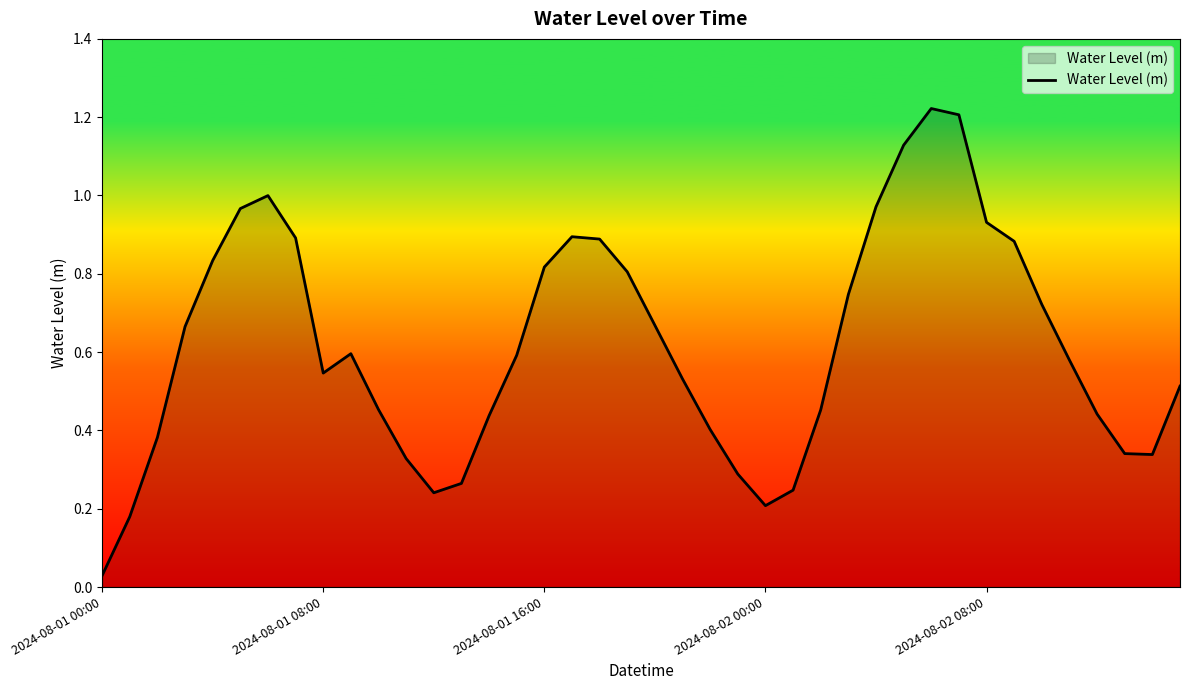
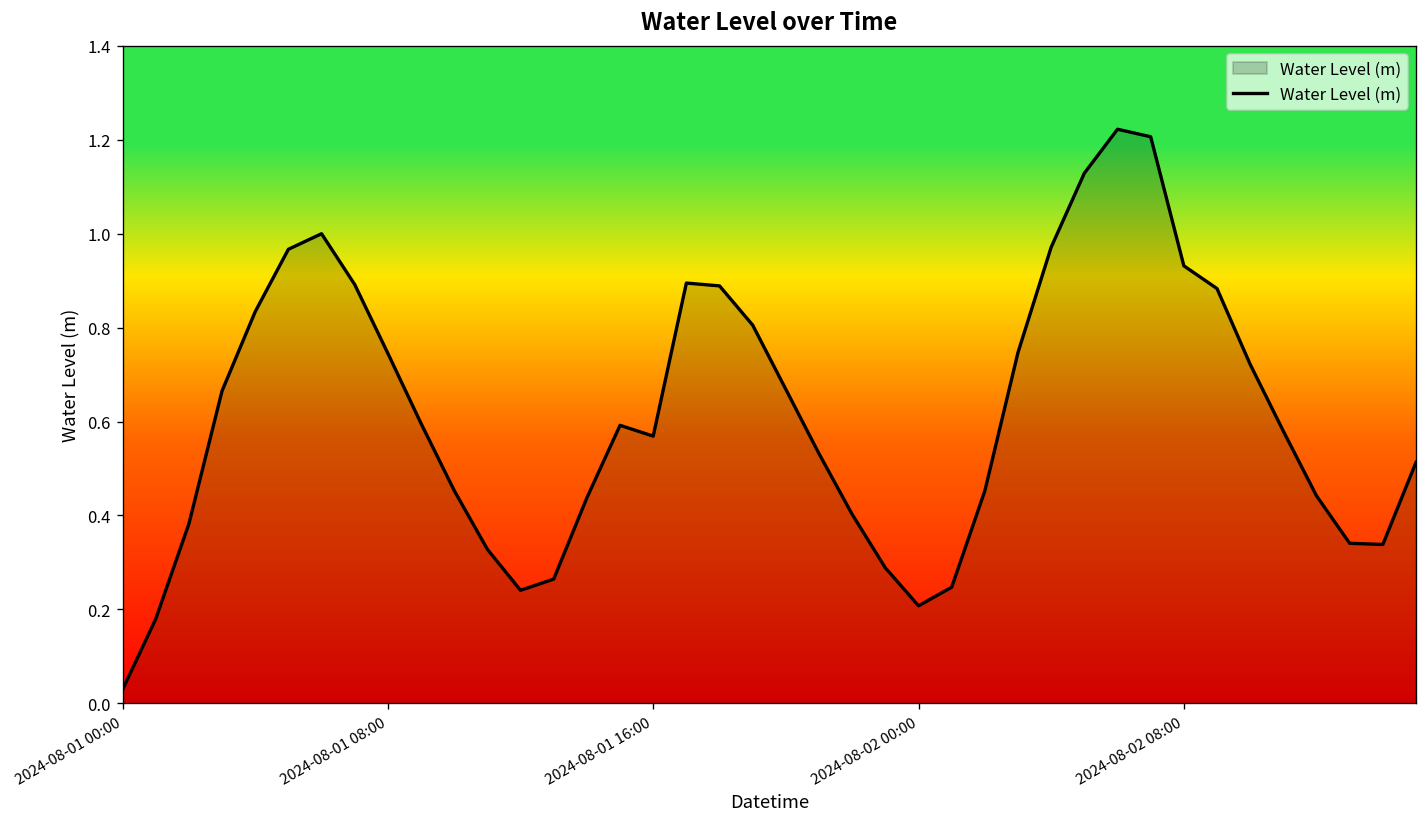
2024-08-01 08:00: 0.55 -> 0.75
2024-08-01 16:00: 0.82 -> 0.57
